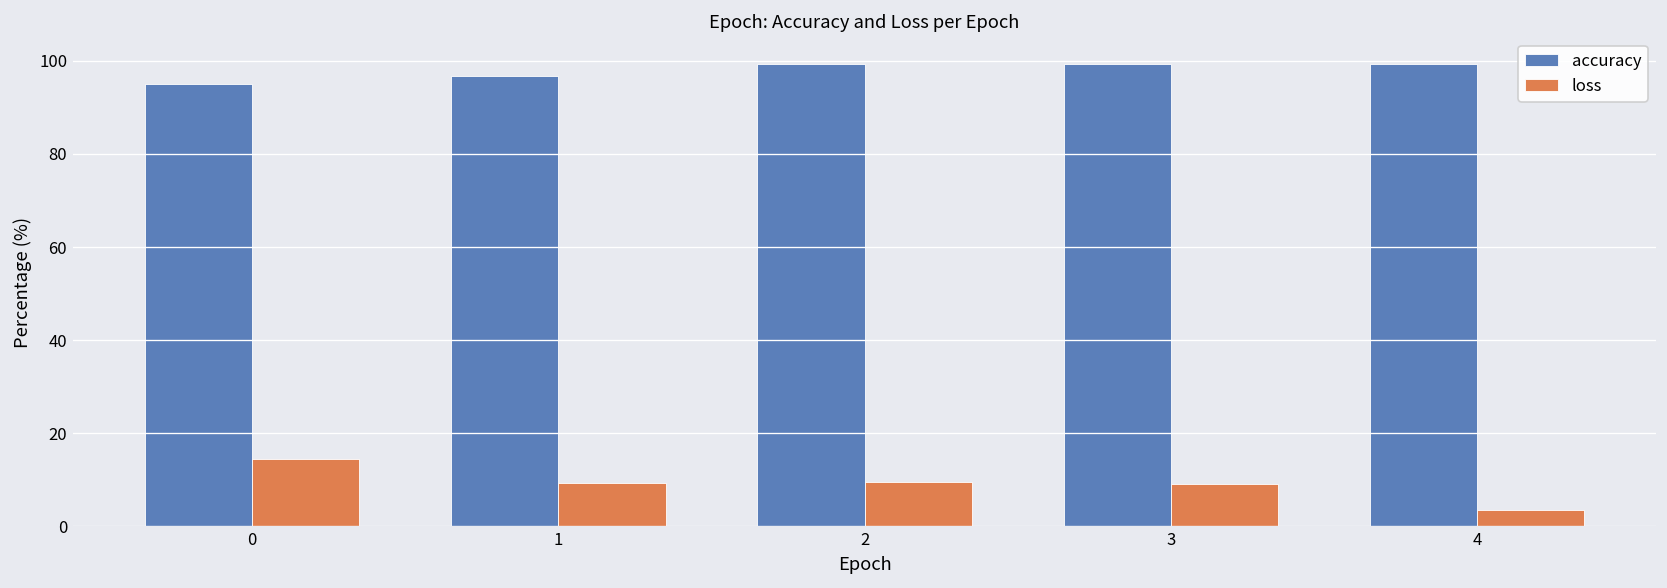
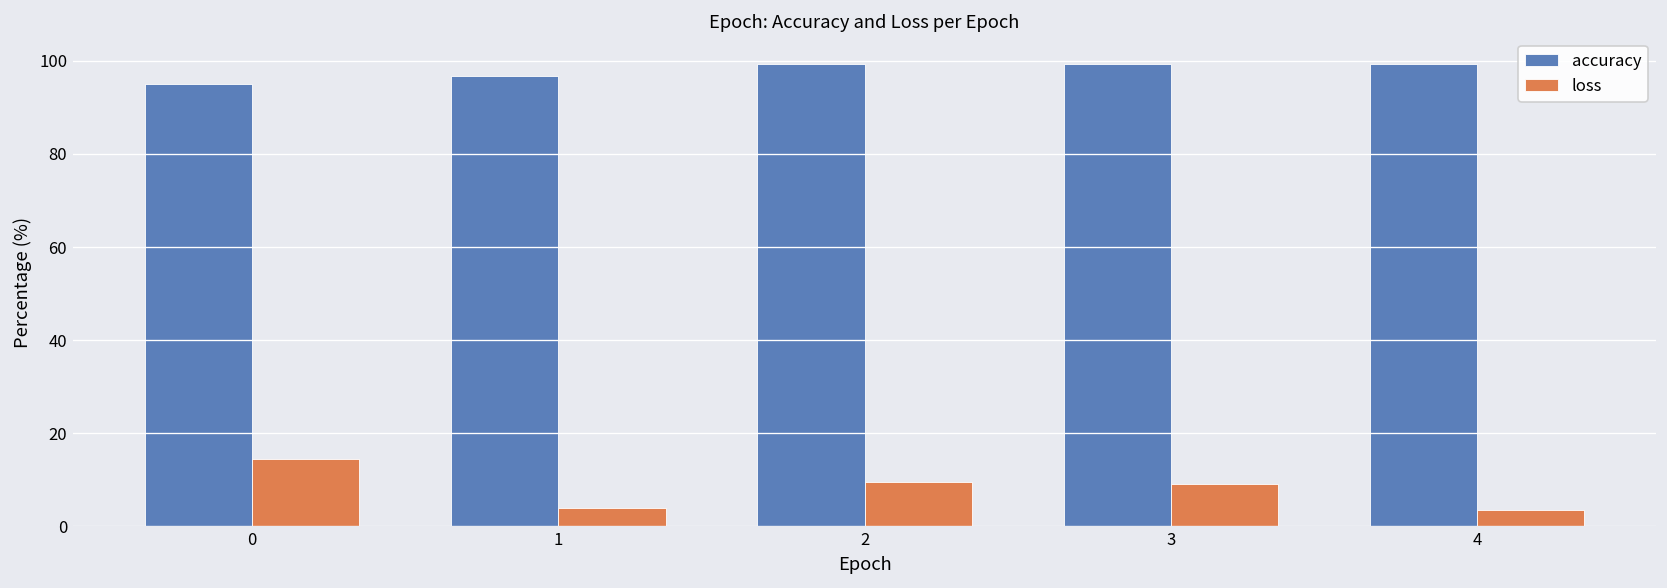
loss, 1: 9 -> 4
